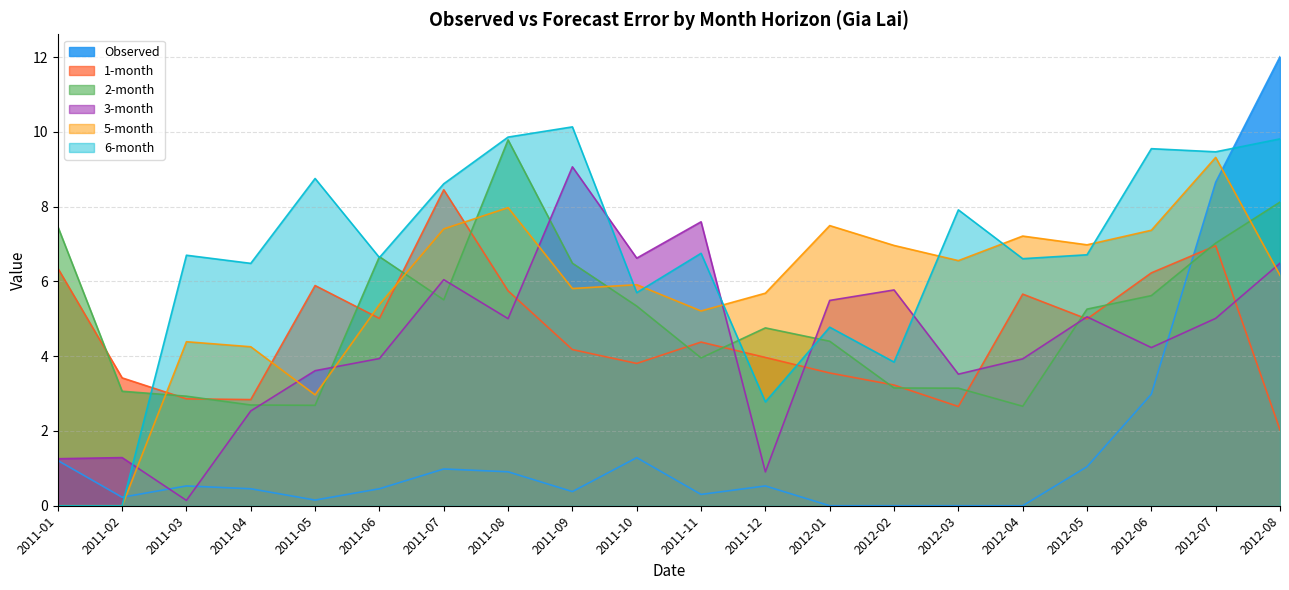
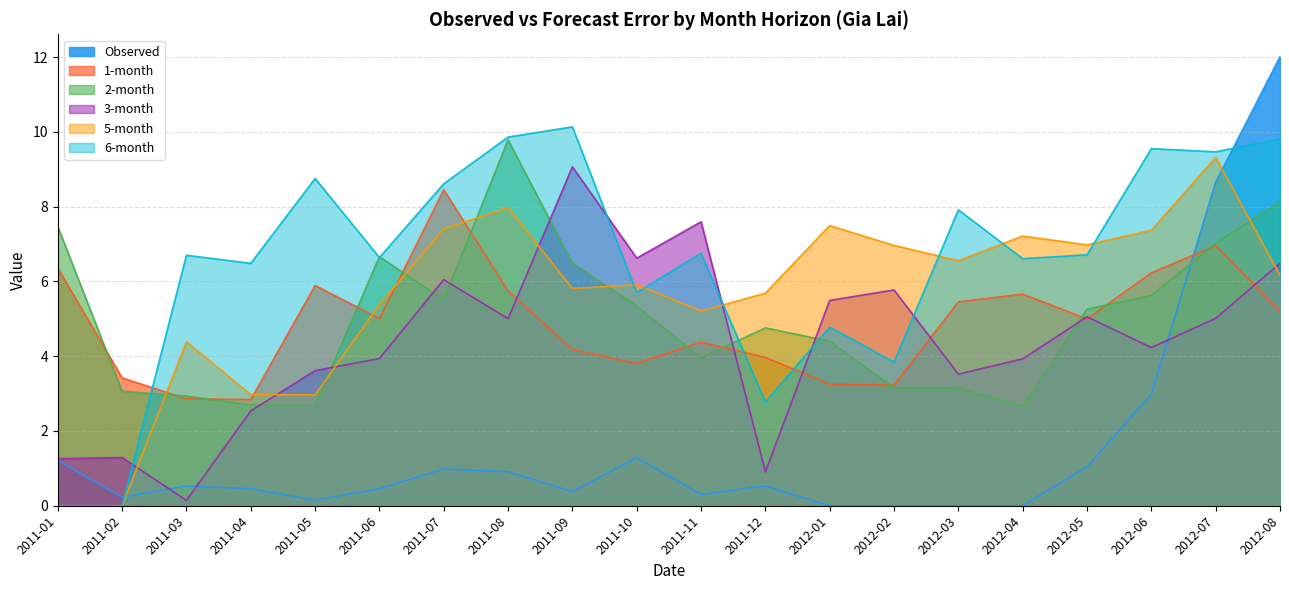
5-month, 2011-04: 4.3 -> 3.0
1-month, 2012-01: 3.6 -> 3.3
1-month, 2012-03: 2.7 -> 5.5
1-month, 2012-08: 2.0 -> 5.2
